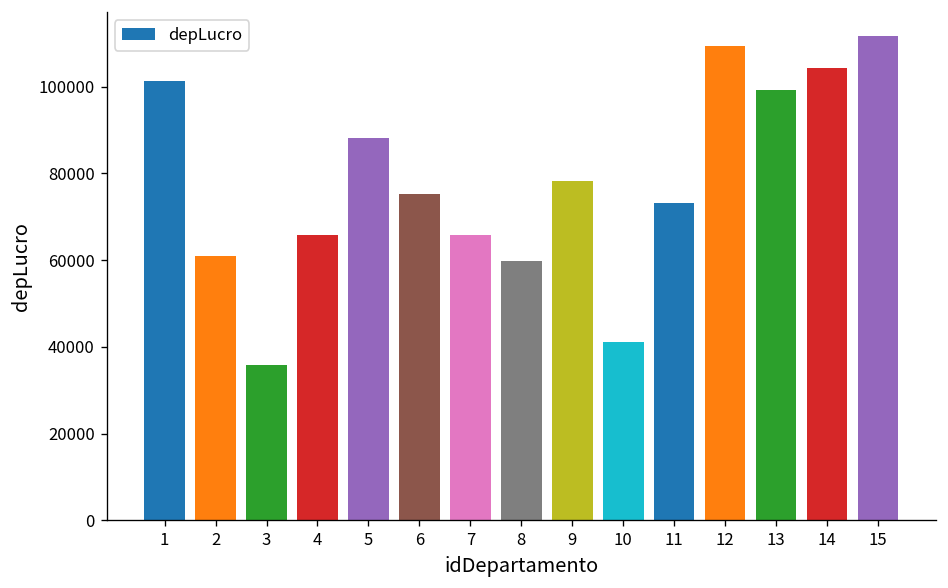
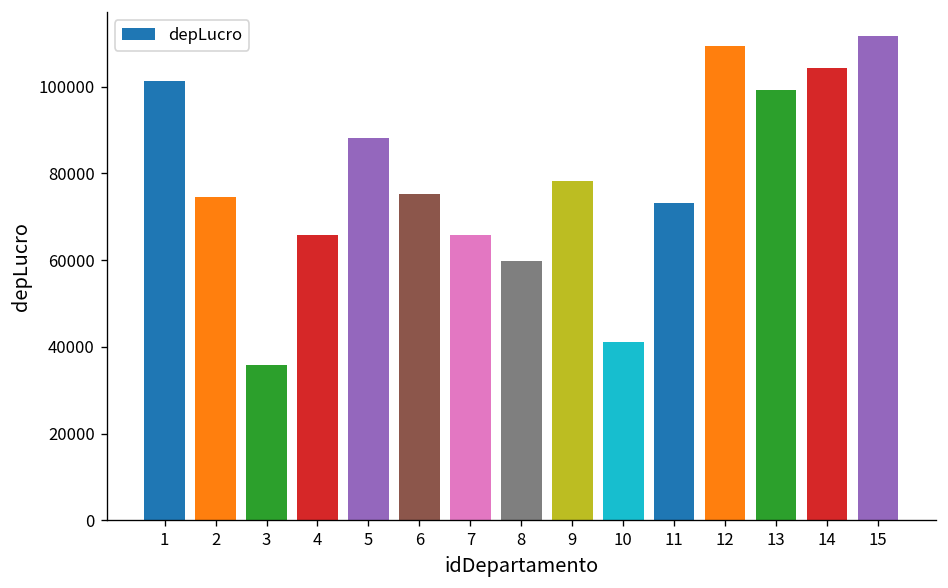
2: 61000 -> 74000
